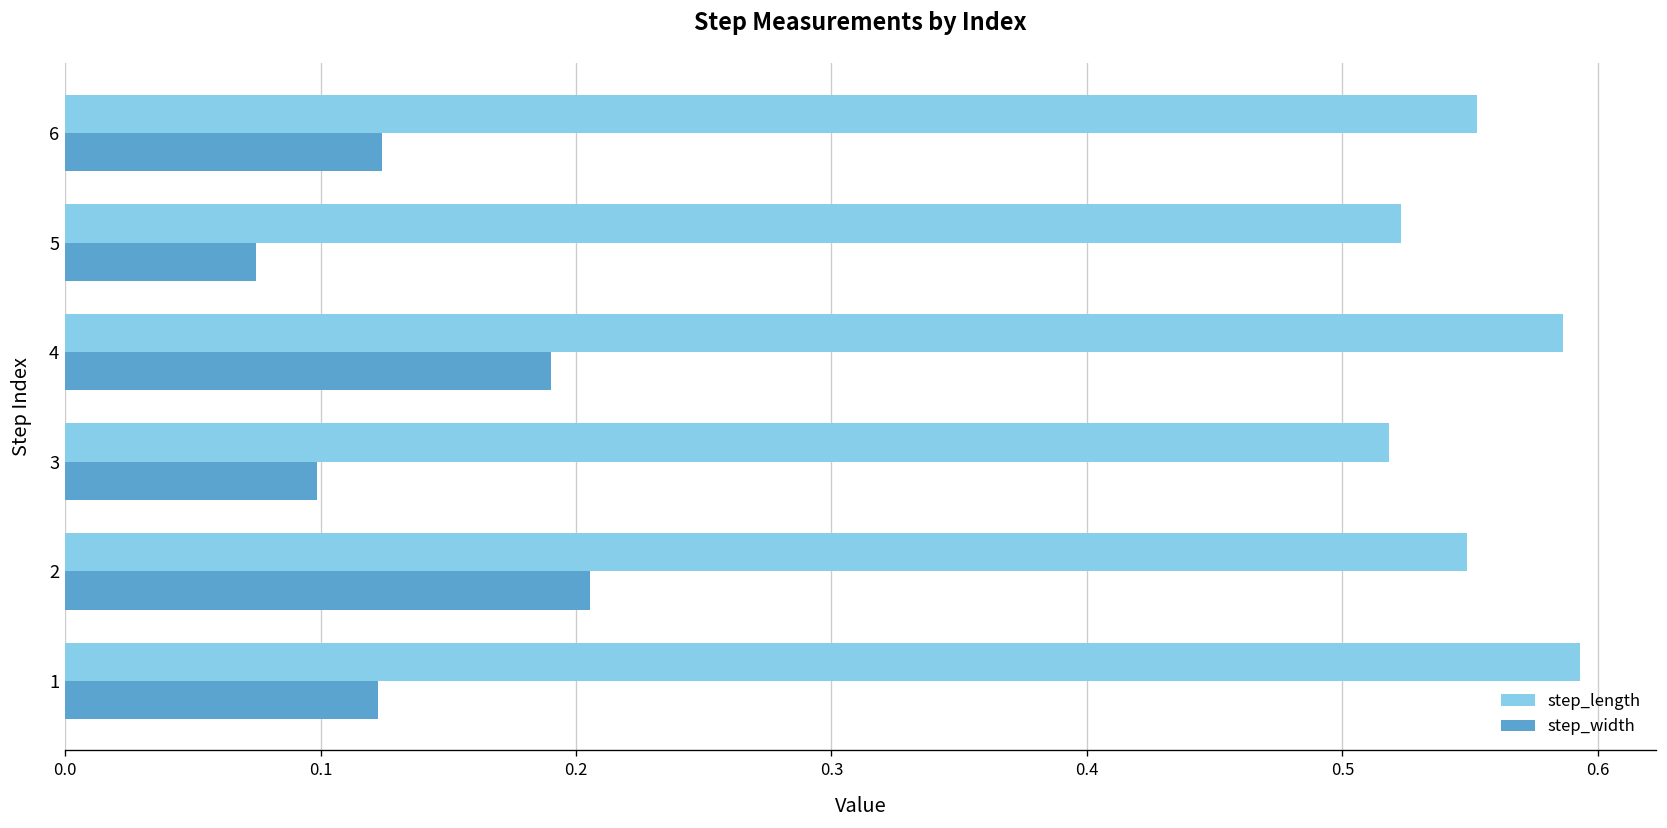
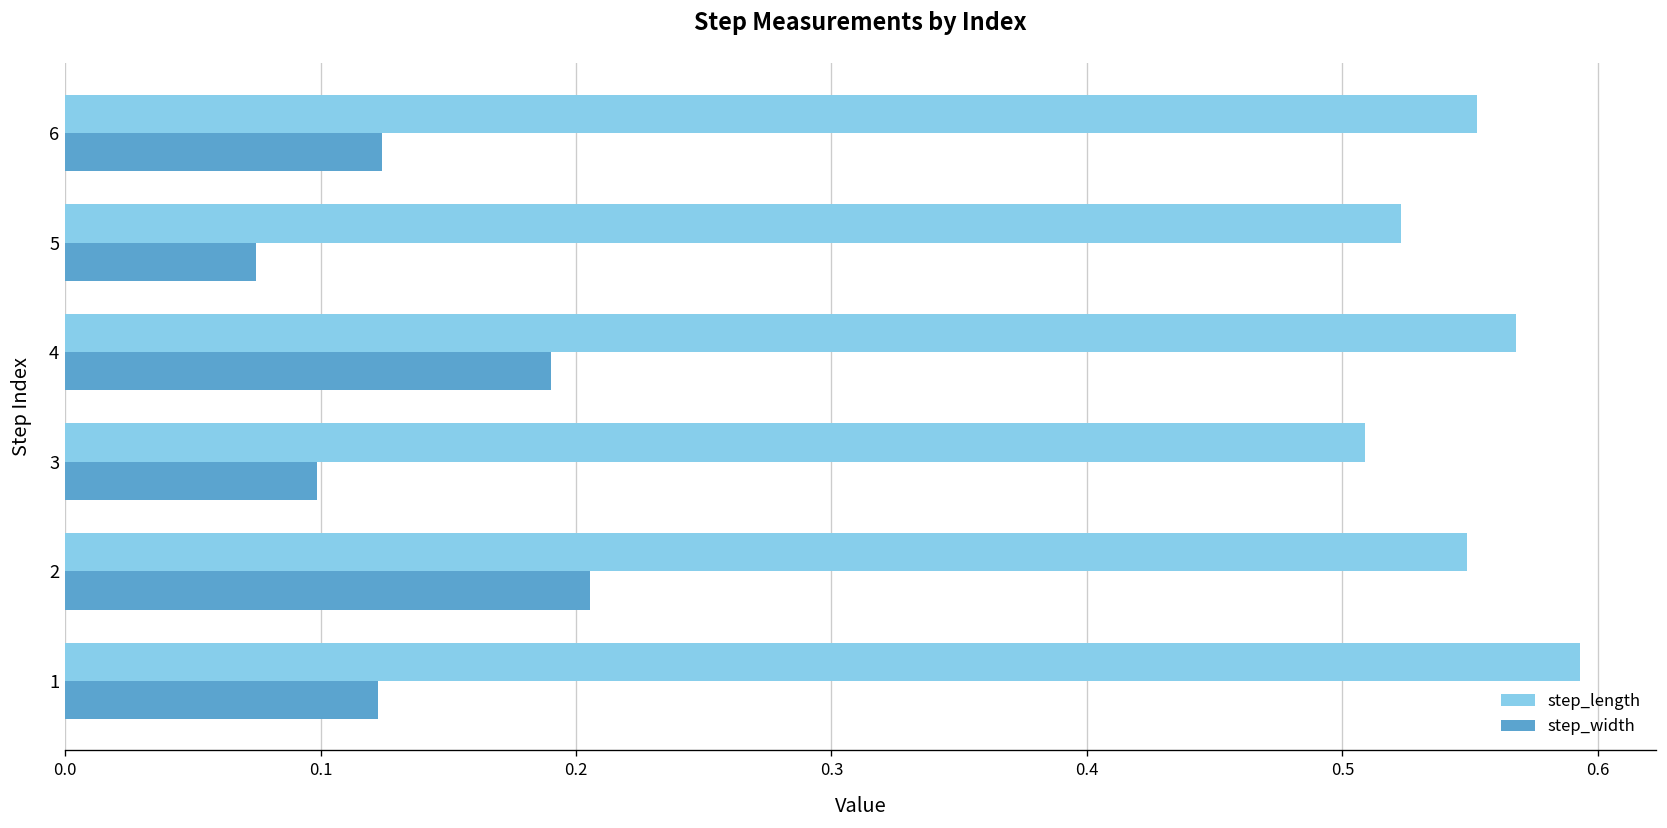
step_length, 4: 0.586 -> 0.568
step_length, 3: 0.518 -> 0.509
